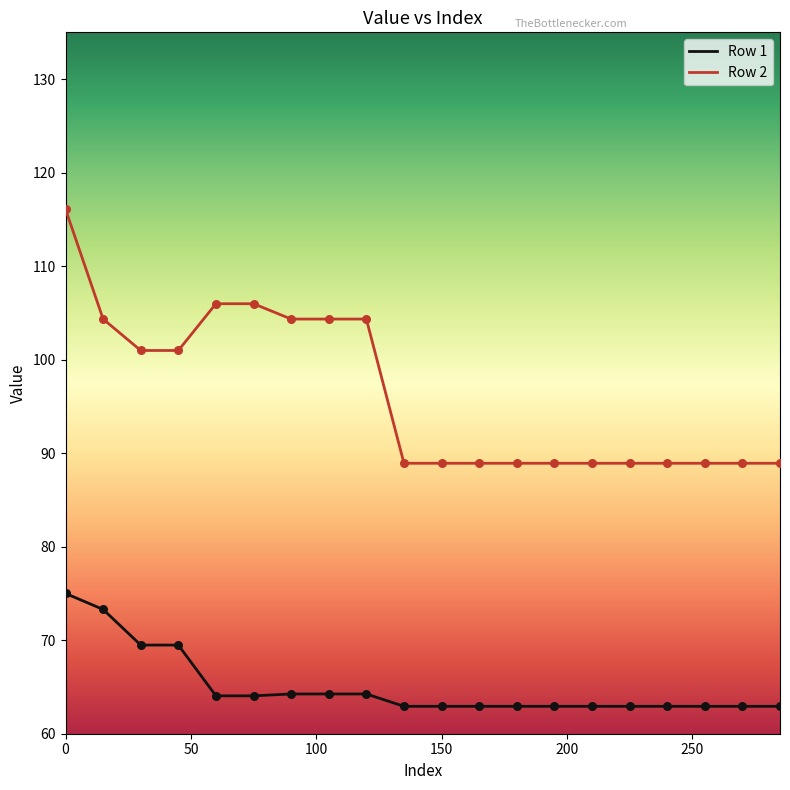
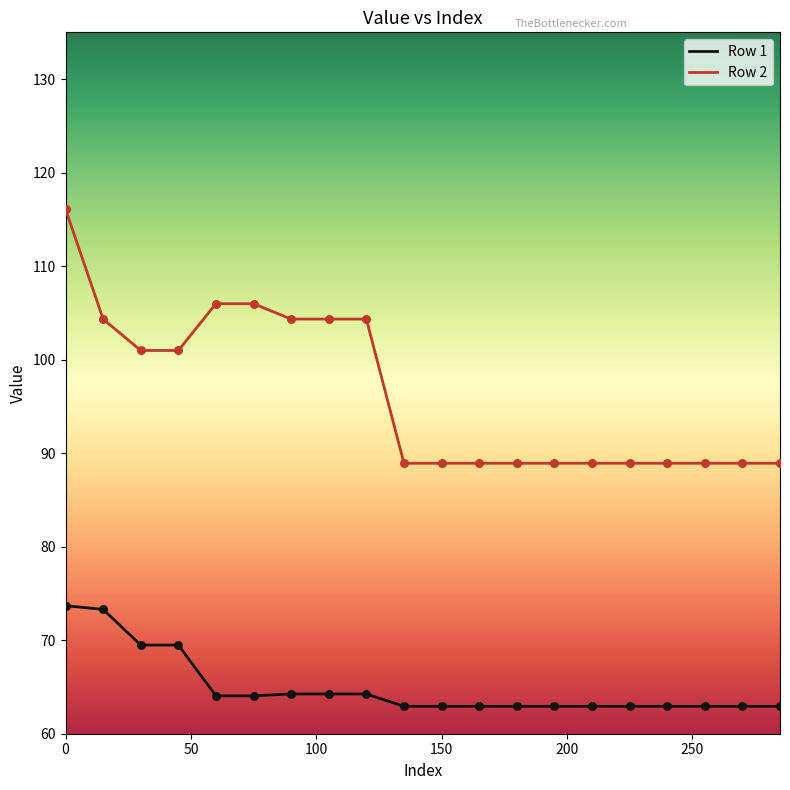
Row 1, 0: 75 -> 74
